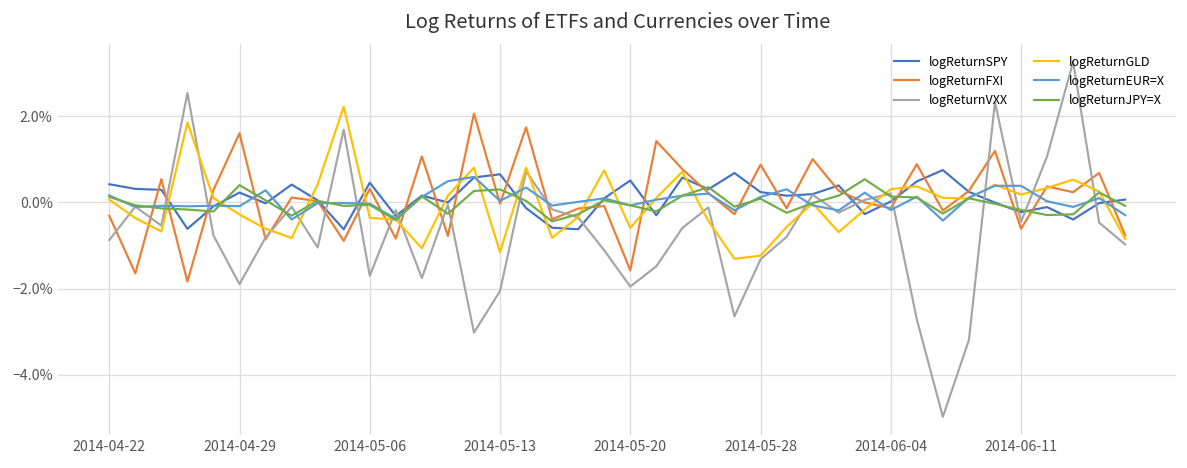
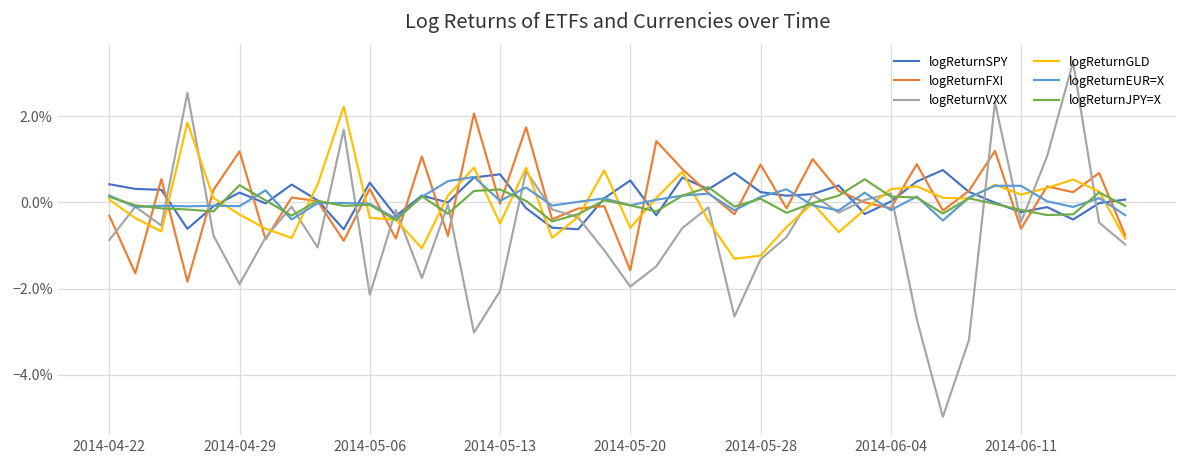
logReturnFXI, 2014-04-29: 1.6% -> 1.2%
logReturnVXX, 2014-05-06: -1.7% -> -2.1%
logReturnGLD, 2014-05-13: -1.2% -> -0.5%
